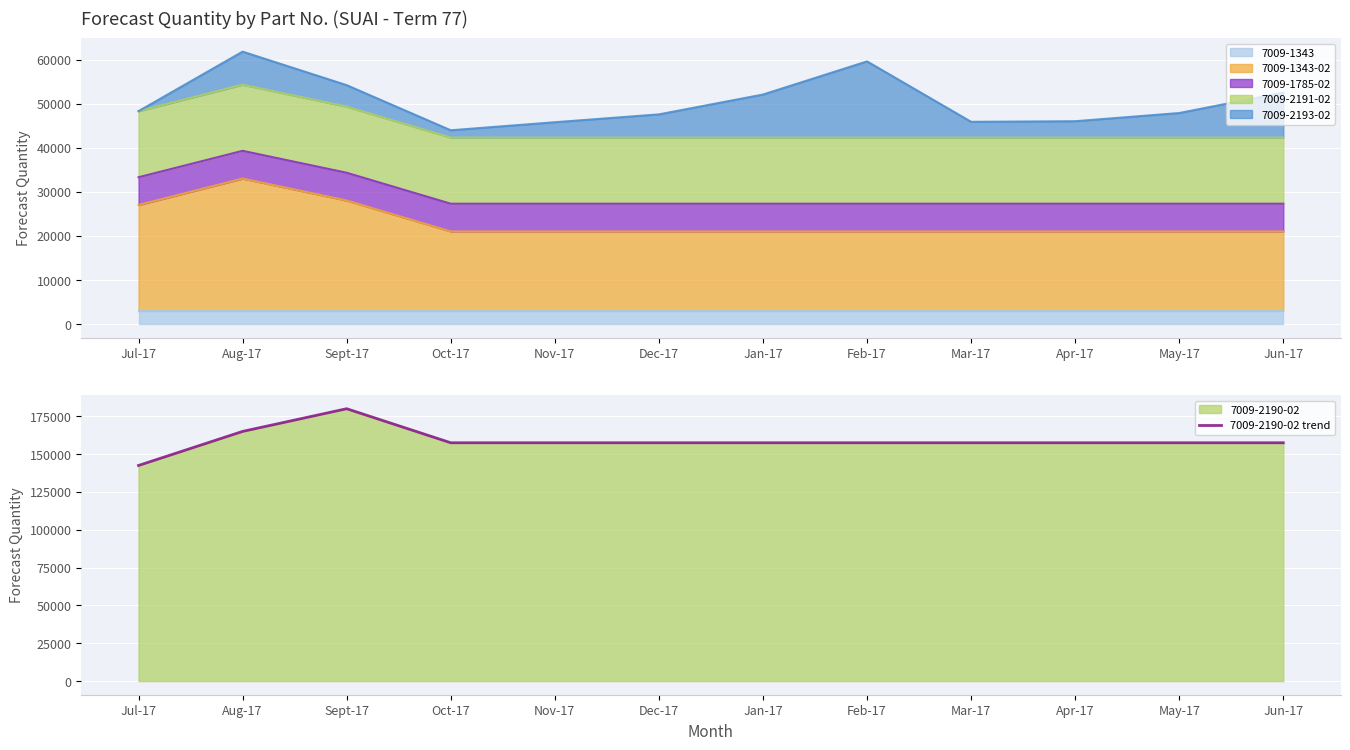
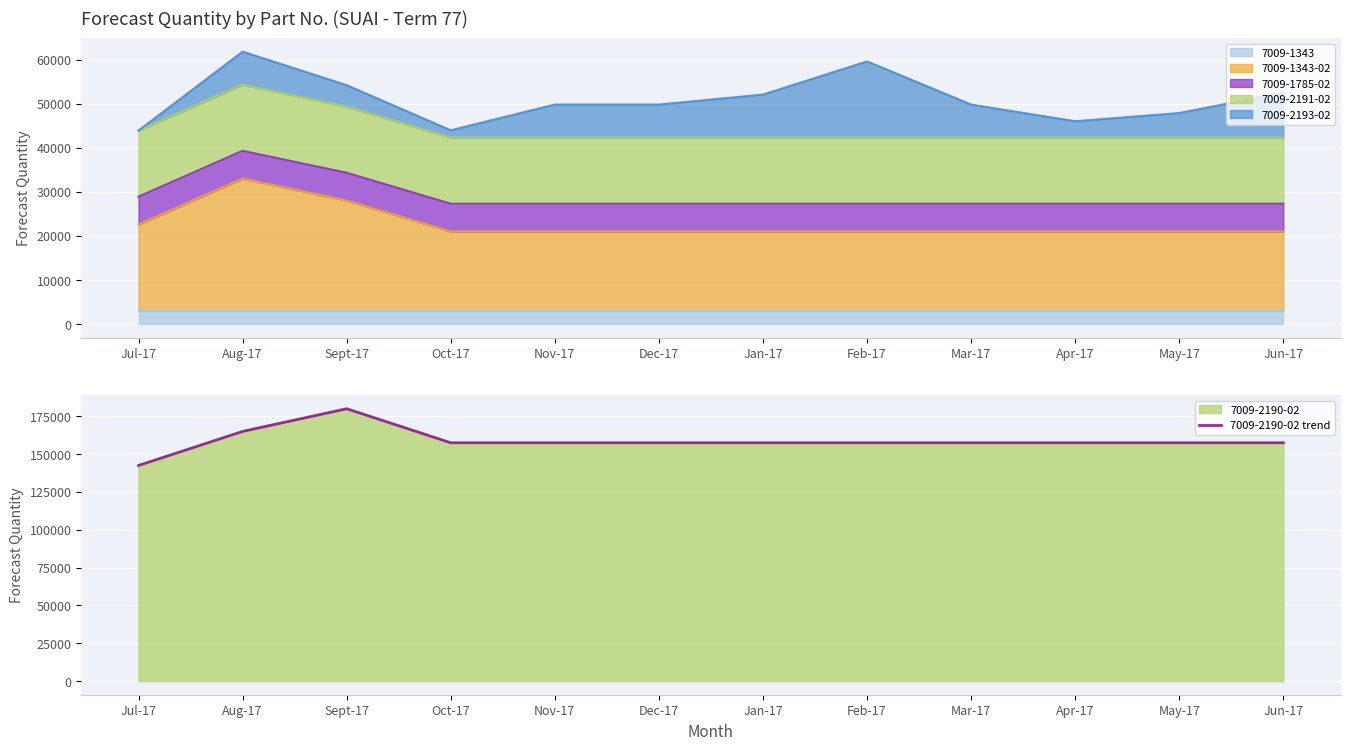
Forecast Quantity by Part No. (SUAI - Term 77), 7009-1343-02, Jul-17: 27000 -> 23000
Forecast Quantity by Part No. (SUAI - Term 77), 7009-2193-02, Nov-17: 3000 -> 8000
Forecast Quantity by Part No. (SUAI - Term 77), 7009-2193-02, Dec-17: 5000 -> 8000
Forecast Quantity by Part No. (SUAI - Term 77), 7009-2193-02, Mar-17: 4000 -> 8000
